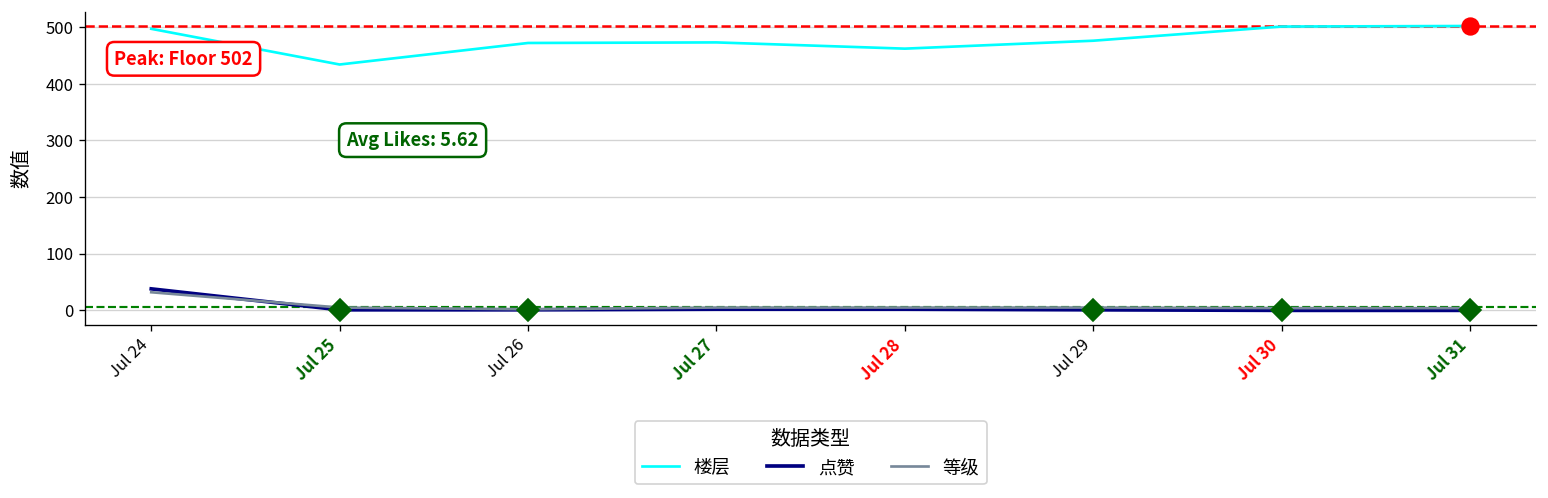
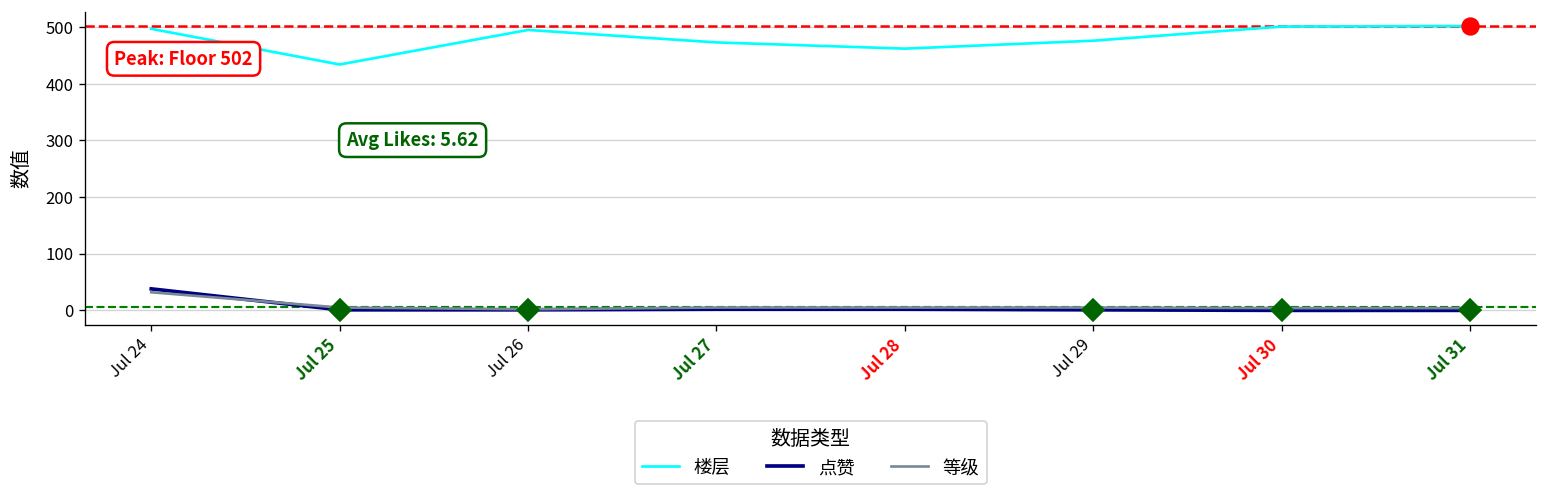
楼层, Jul 26: 470 -> 500
